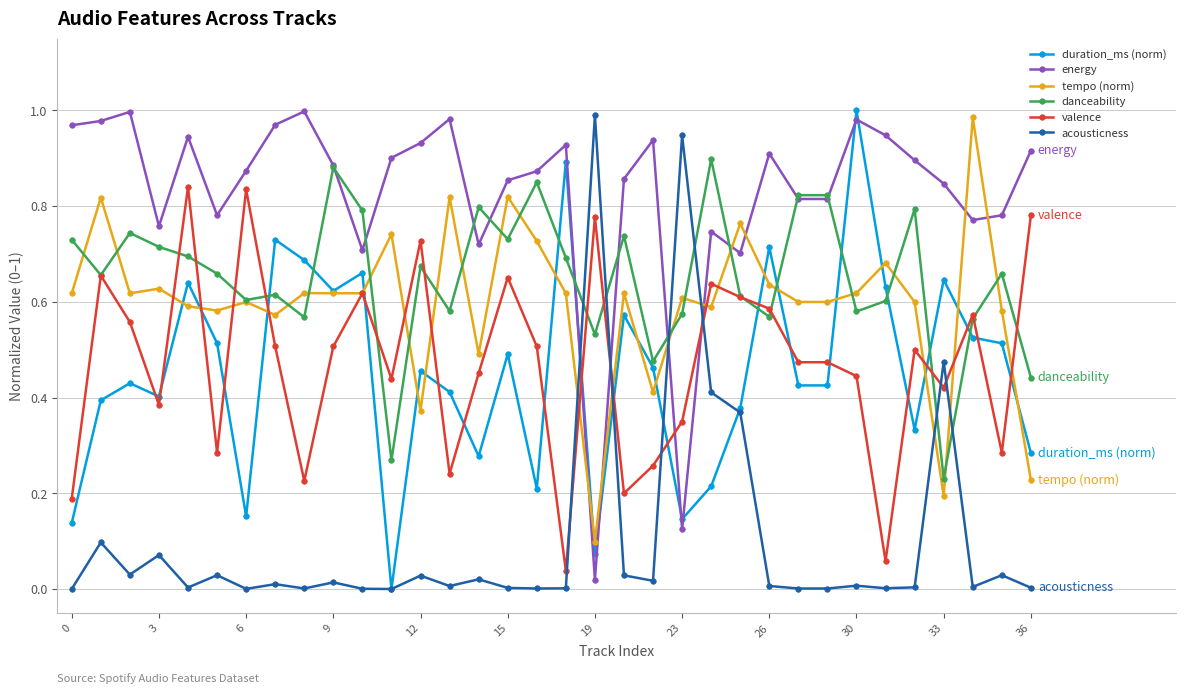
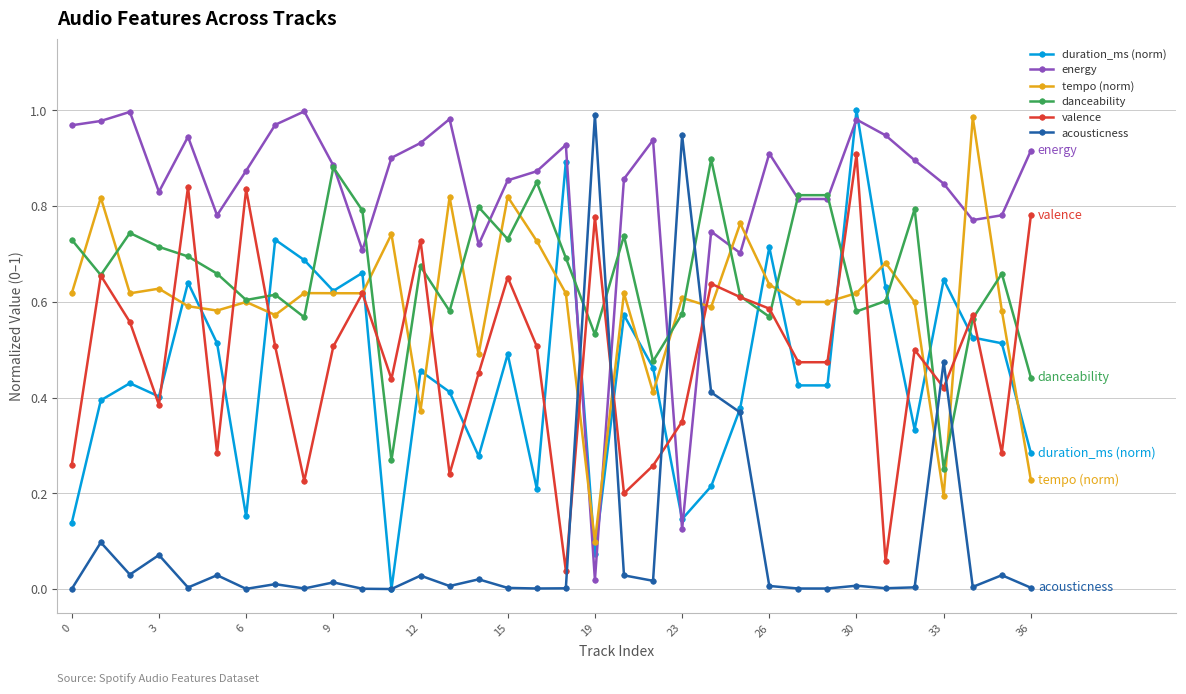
valence, 0: 0.19 -> 0.26
energy, 3: 0.76 -> 0.83
valence, 30: 0.45 -> 0.91
danceability, 33: 0.23 -> 0.25
